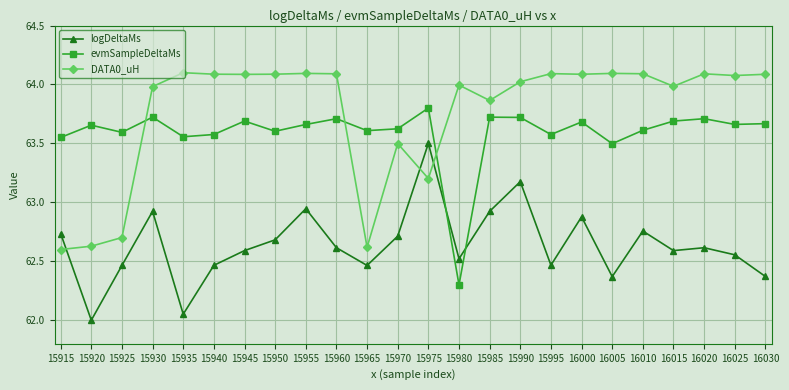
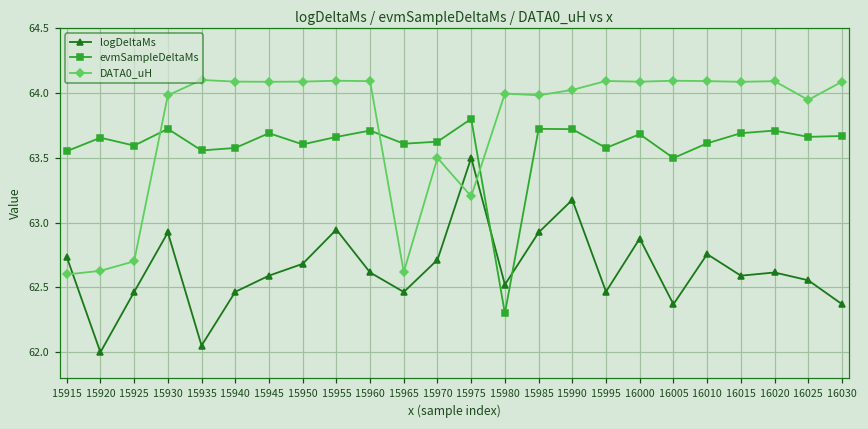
DATA0_uH, 15985: 63.86 -> 63.98
DATA0_uH, 16015: 63.98 -> 64.09
DATA0_uH, 16025: 64.08 -> 63.95
